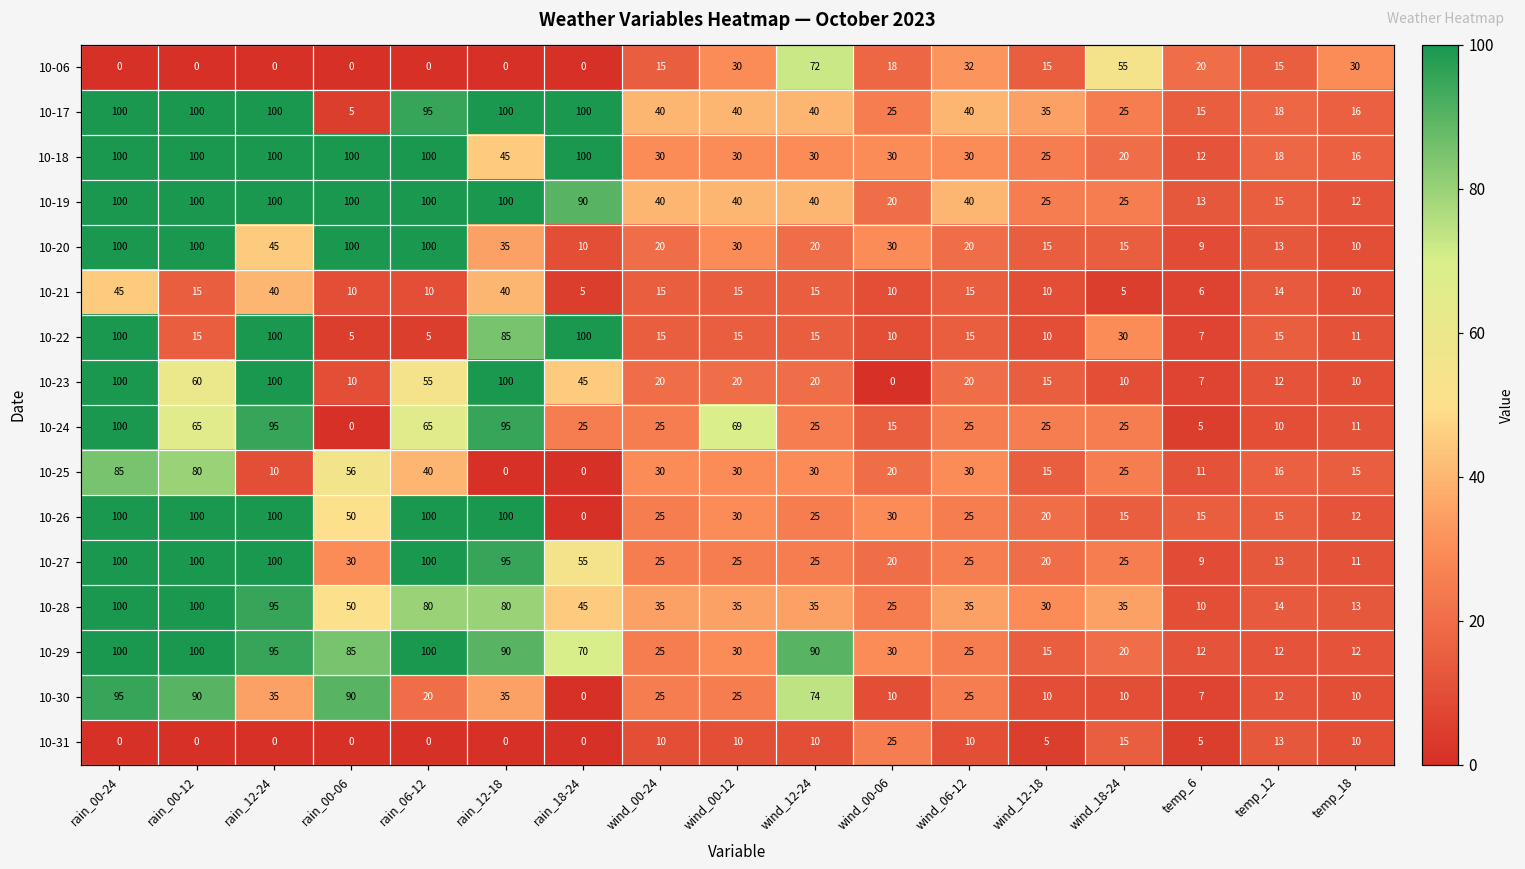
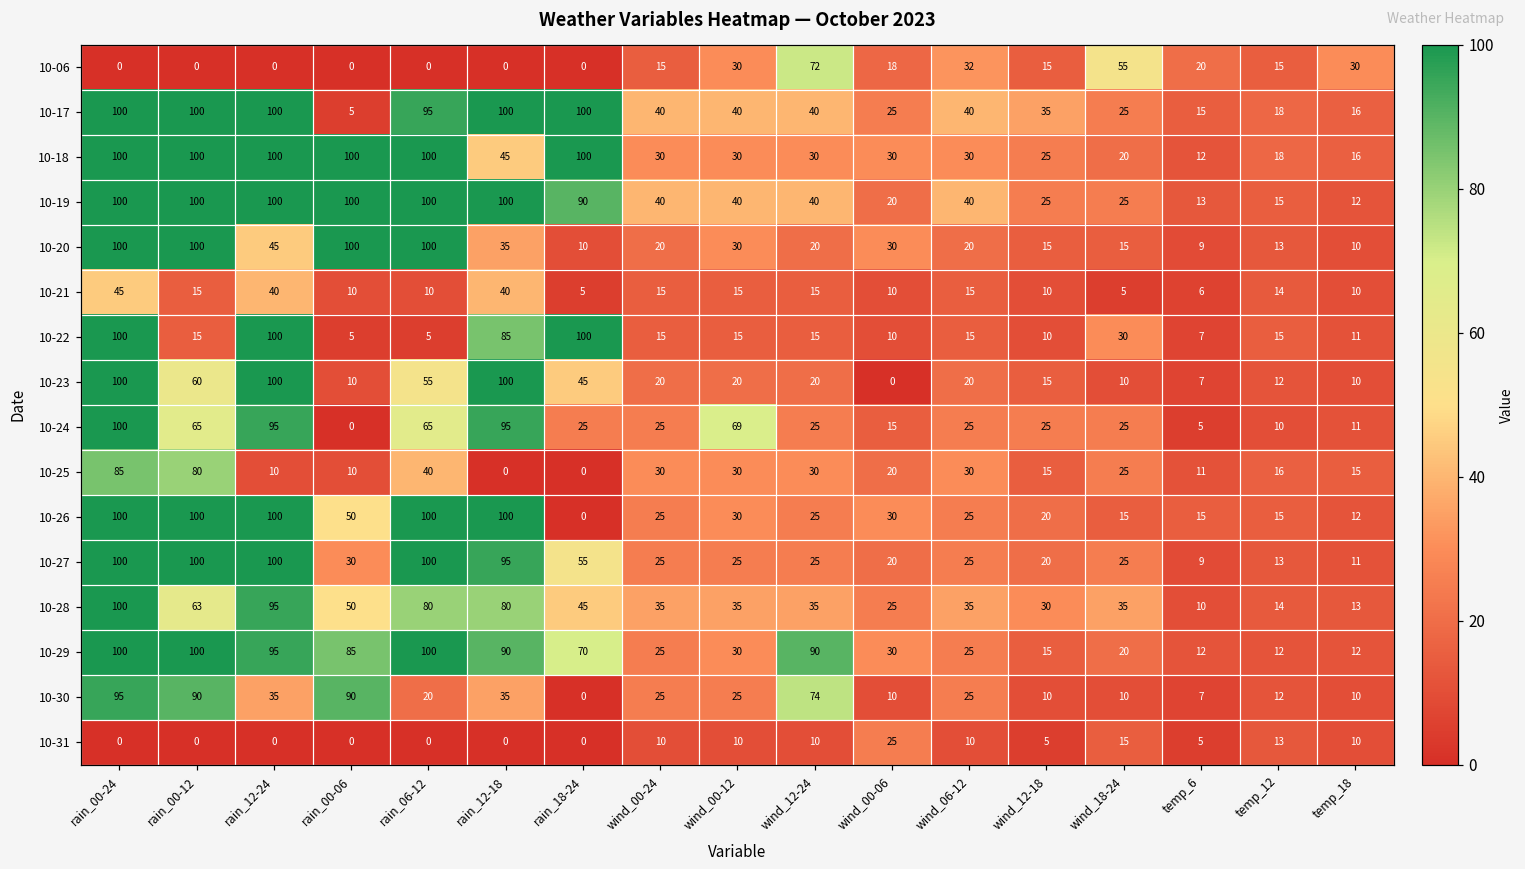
10-25, rain_00-06: 56 -> 10
10-28, rain_00-12: 100 -> 63
